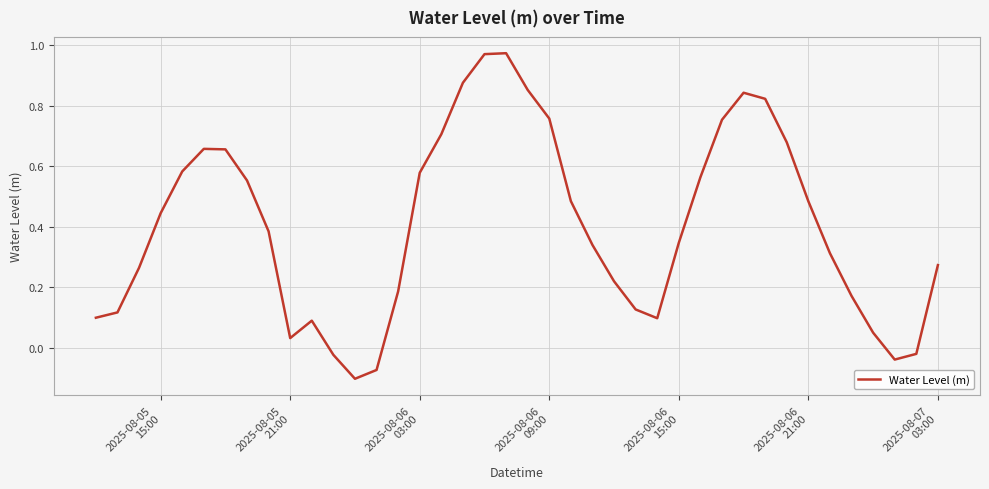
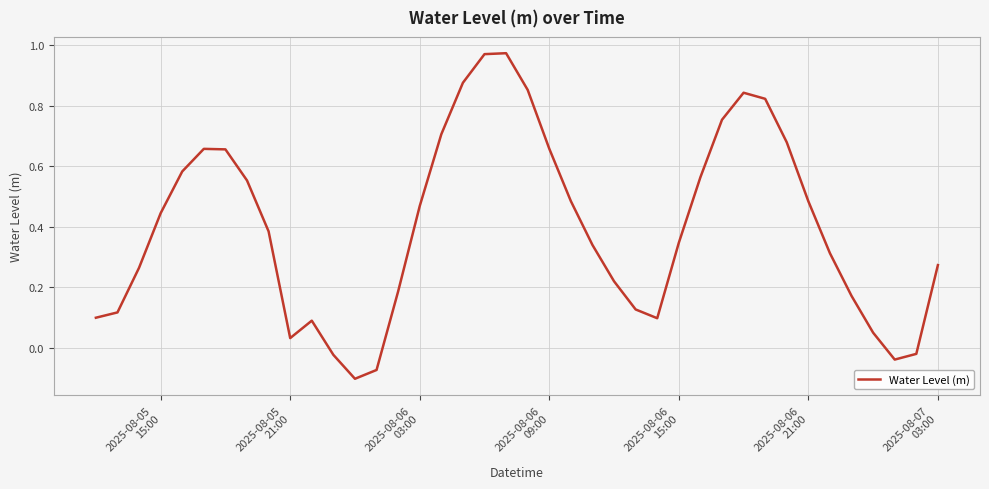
2025-08-06 03:00: 0.58 -> 0.47
2025-08-06 09:00: 0.76 -> 0.66
